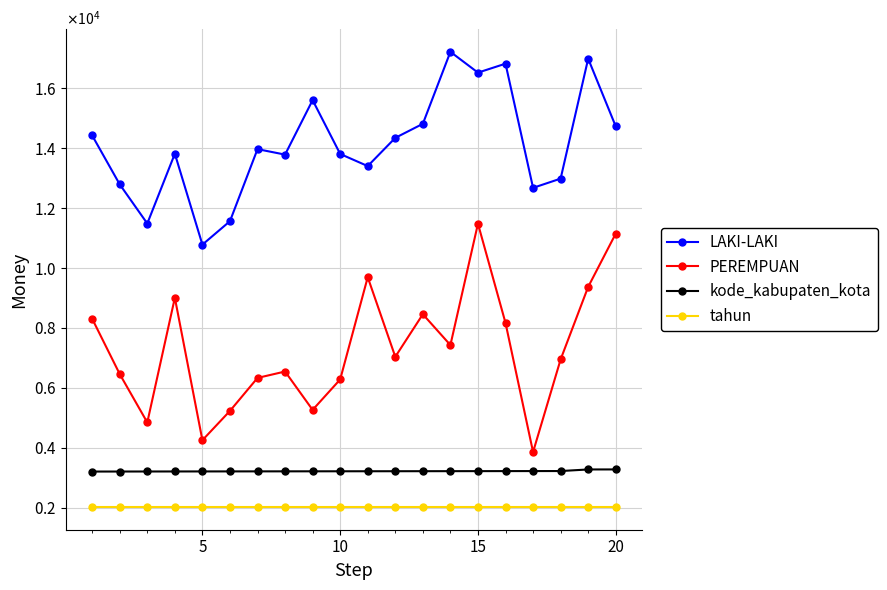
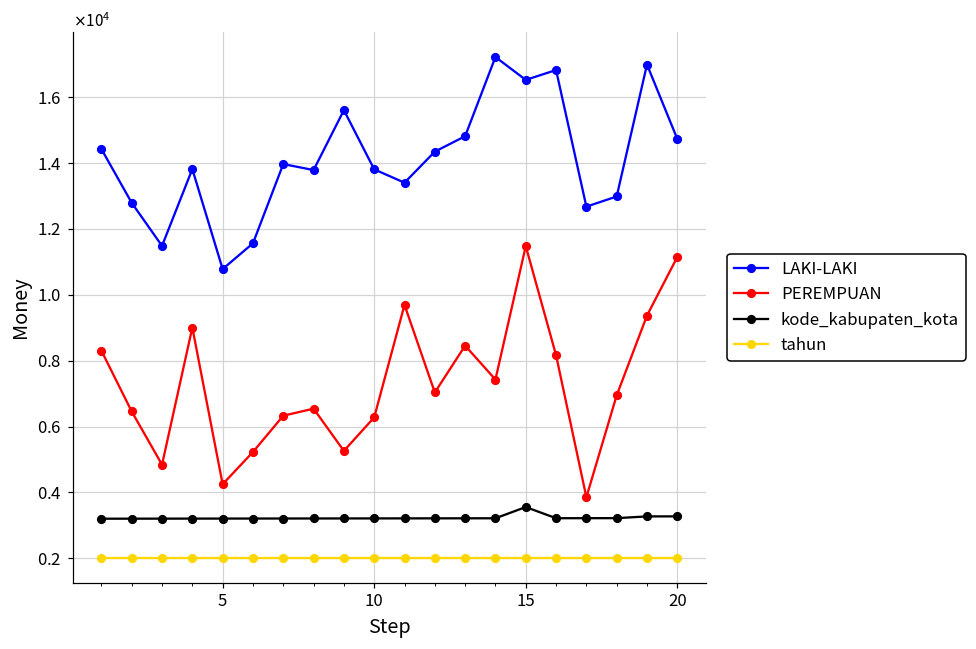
kode_kabupaten_kota, 15: 3200 -> 3600
